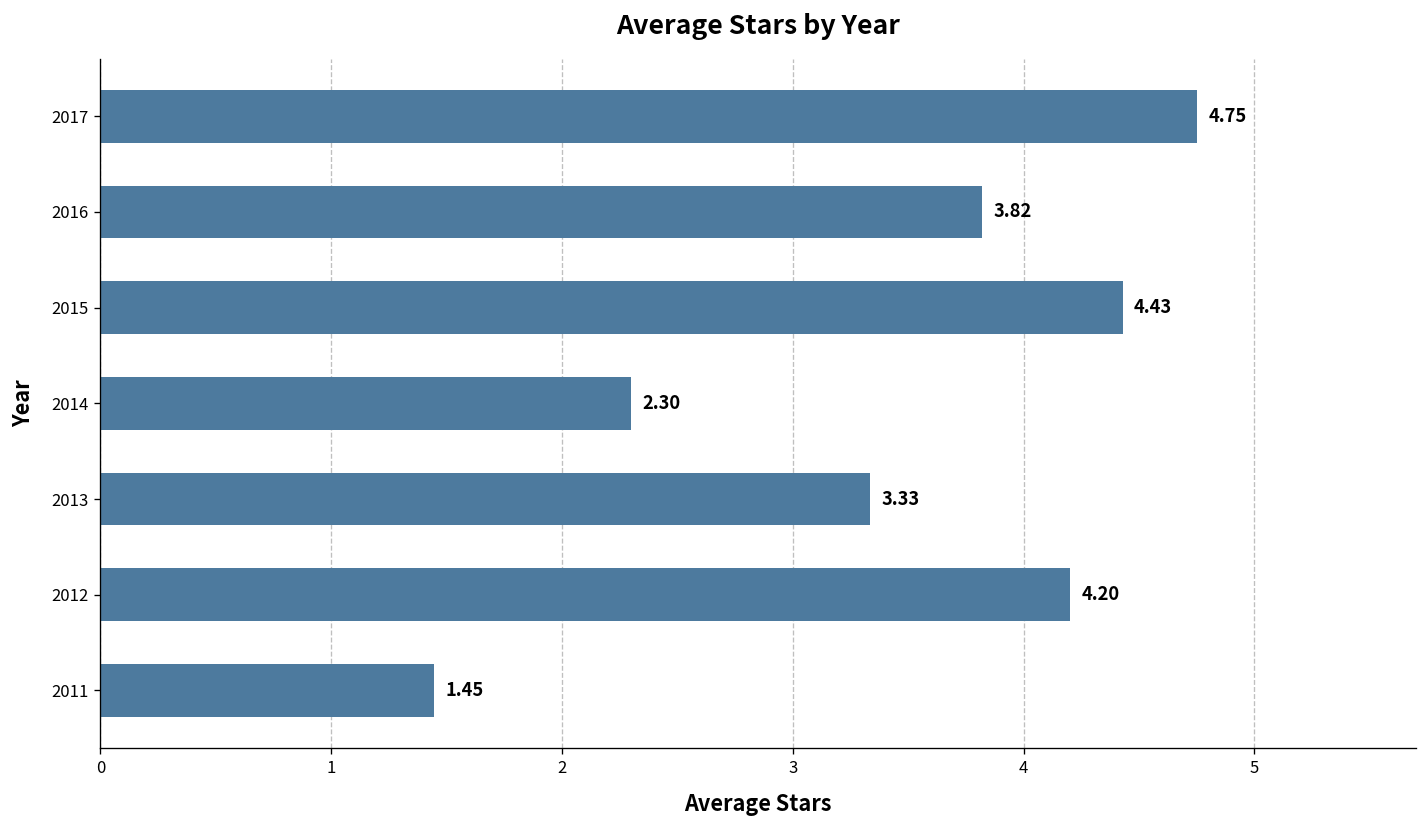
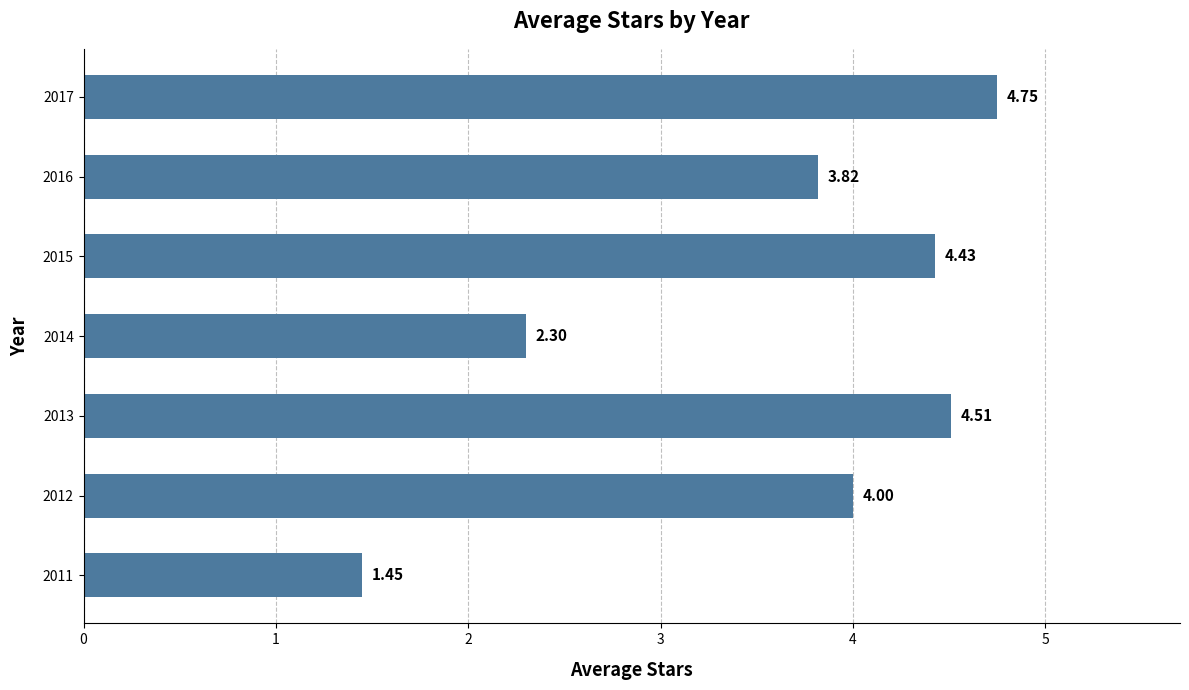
2013: 3.33 -> 4.51
2012: 4.20 -> 4.00
